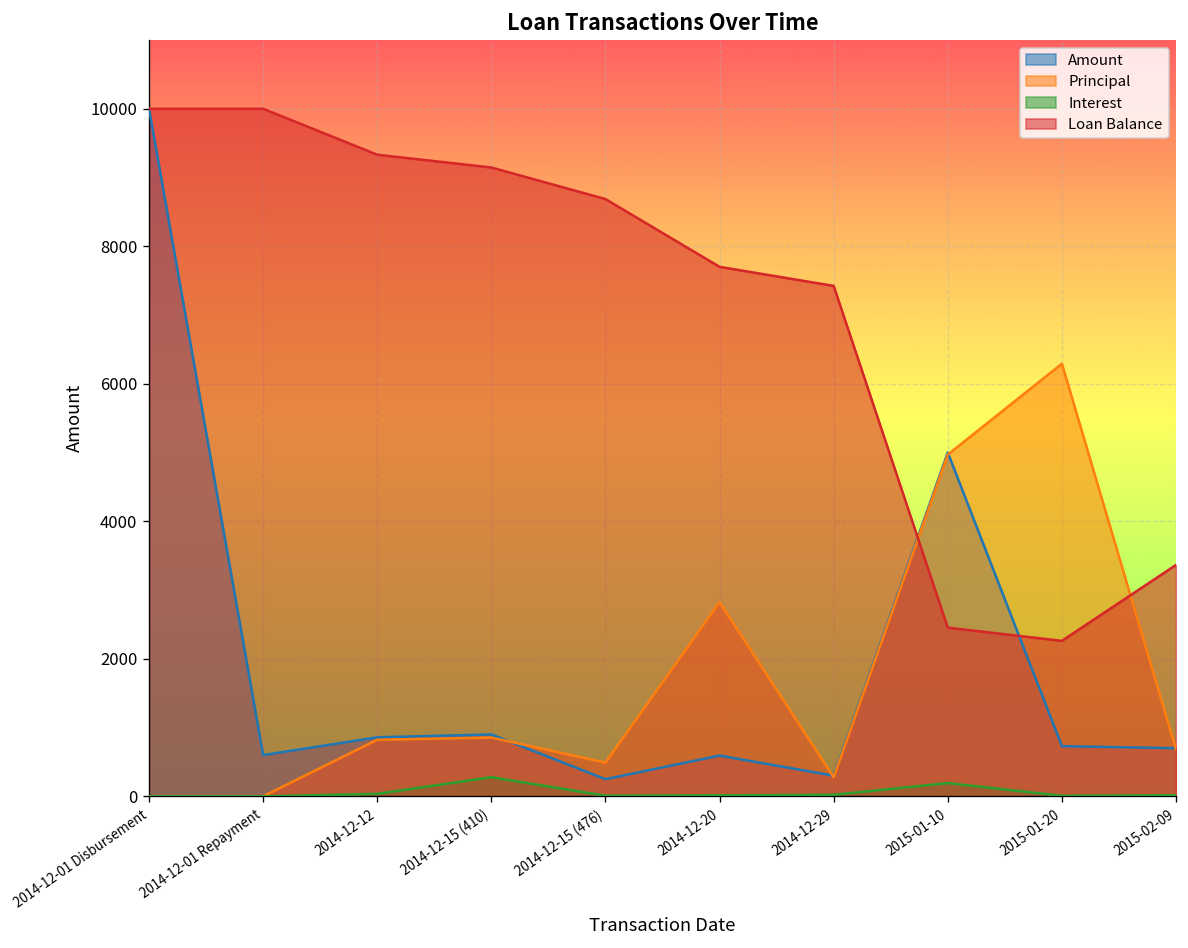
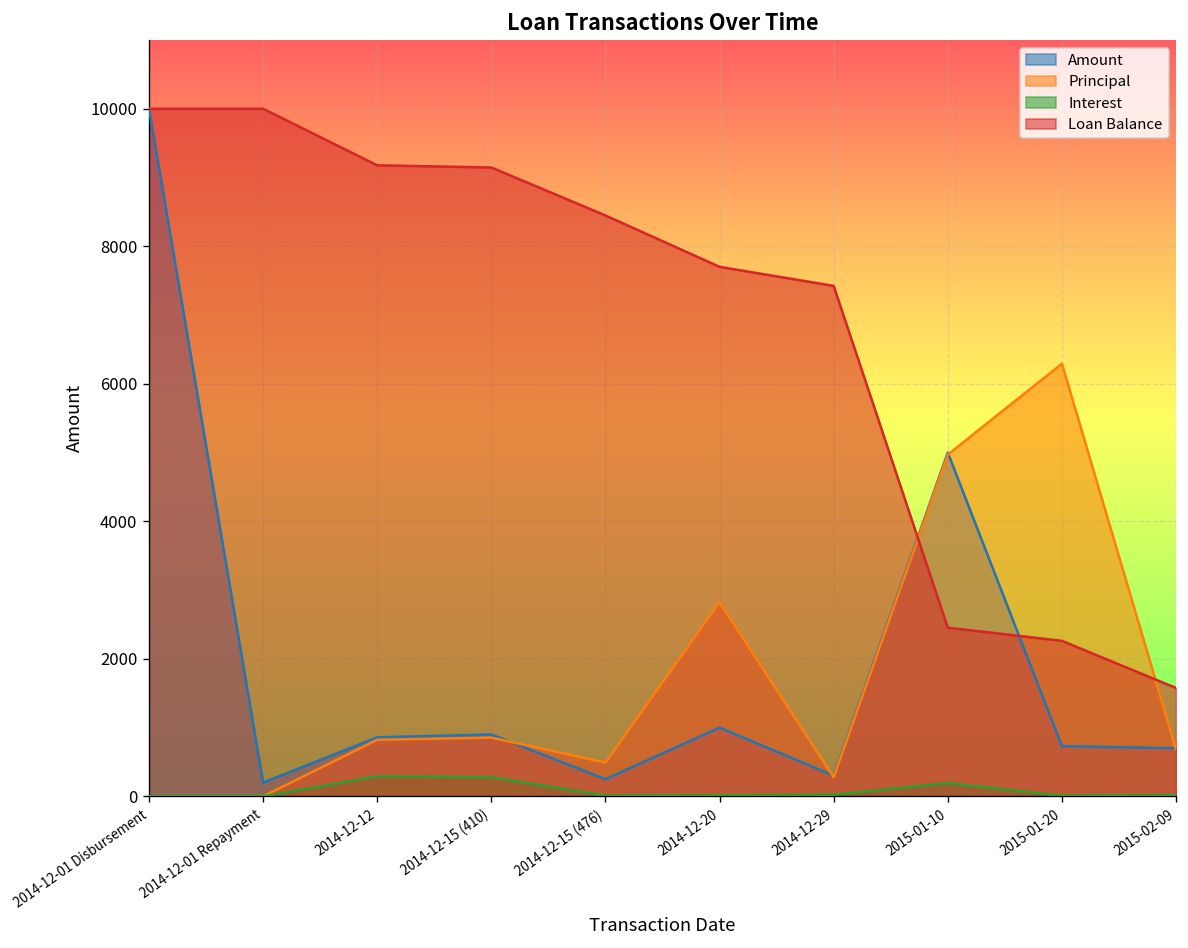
Amount, 2014-12-01 Repayment: 600 -> 200
Interest, 2014-12-12: 0 -> 300
Loan Balance, 2014-12-12: 9300 -> 9200
Loan Balance, 2014-12-15 (476): 8700 -> 8400
Amount, 2014-12-20: 600 -> 1000
Loan Balance, 2015-02-09: 3400 -> 1600
